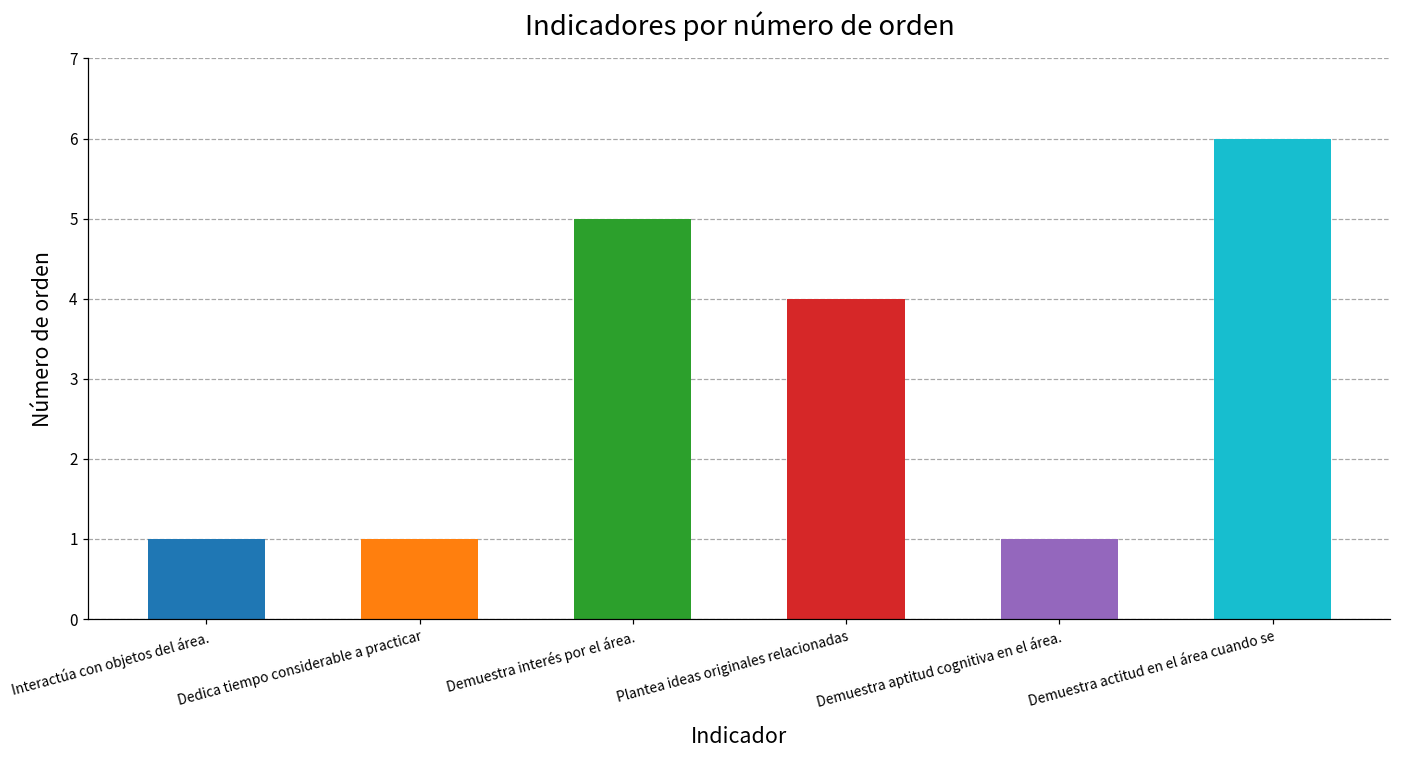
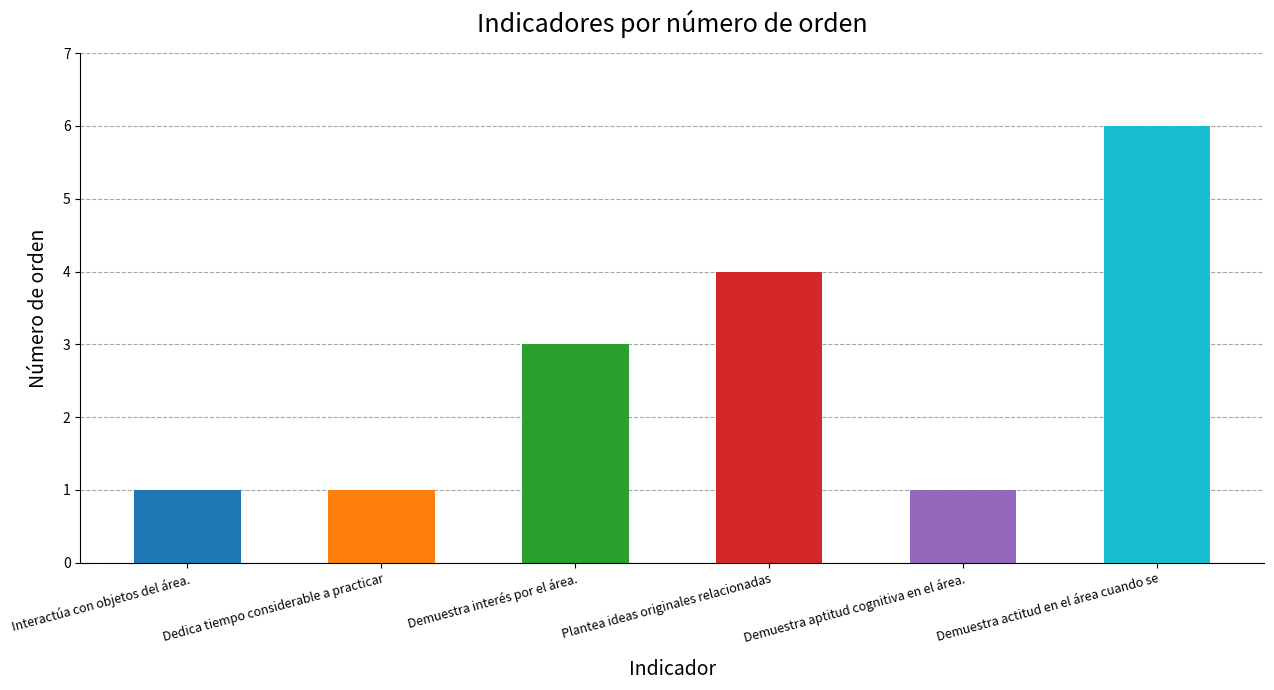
Demuestra interés por el área.: 5 -> 3
